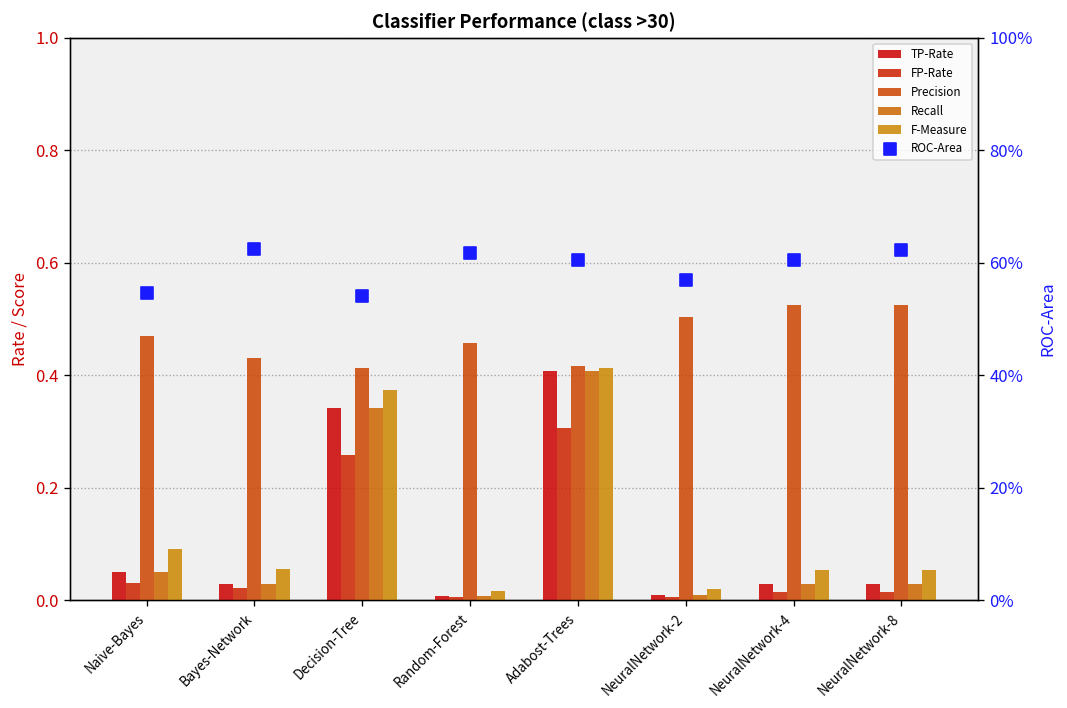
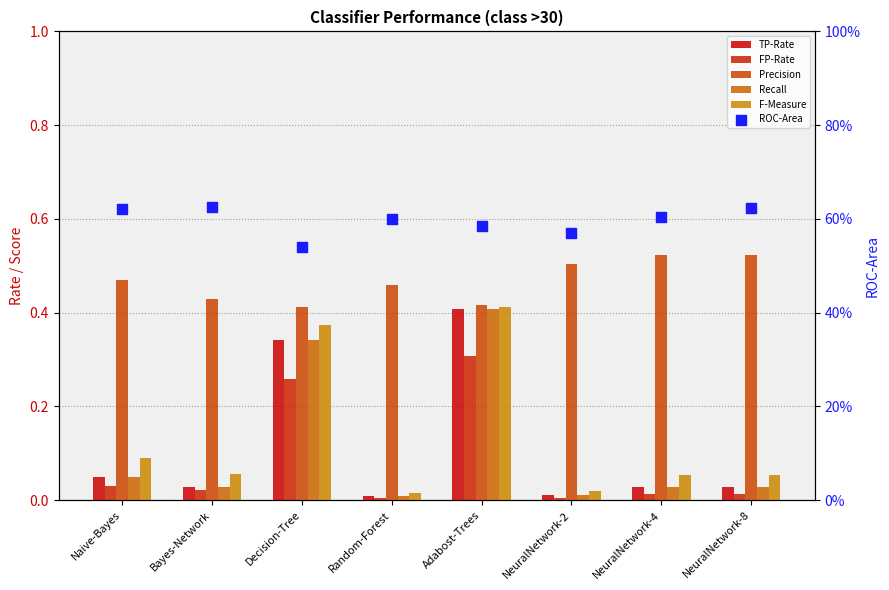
ROC-Area, Naive-Bayes: 55% -> 62%
ROC-Area, Random-Forest: 62% -> 60%
ROC-Area, Adabost-Trees: 60% -> 59%
